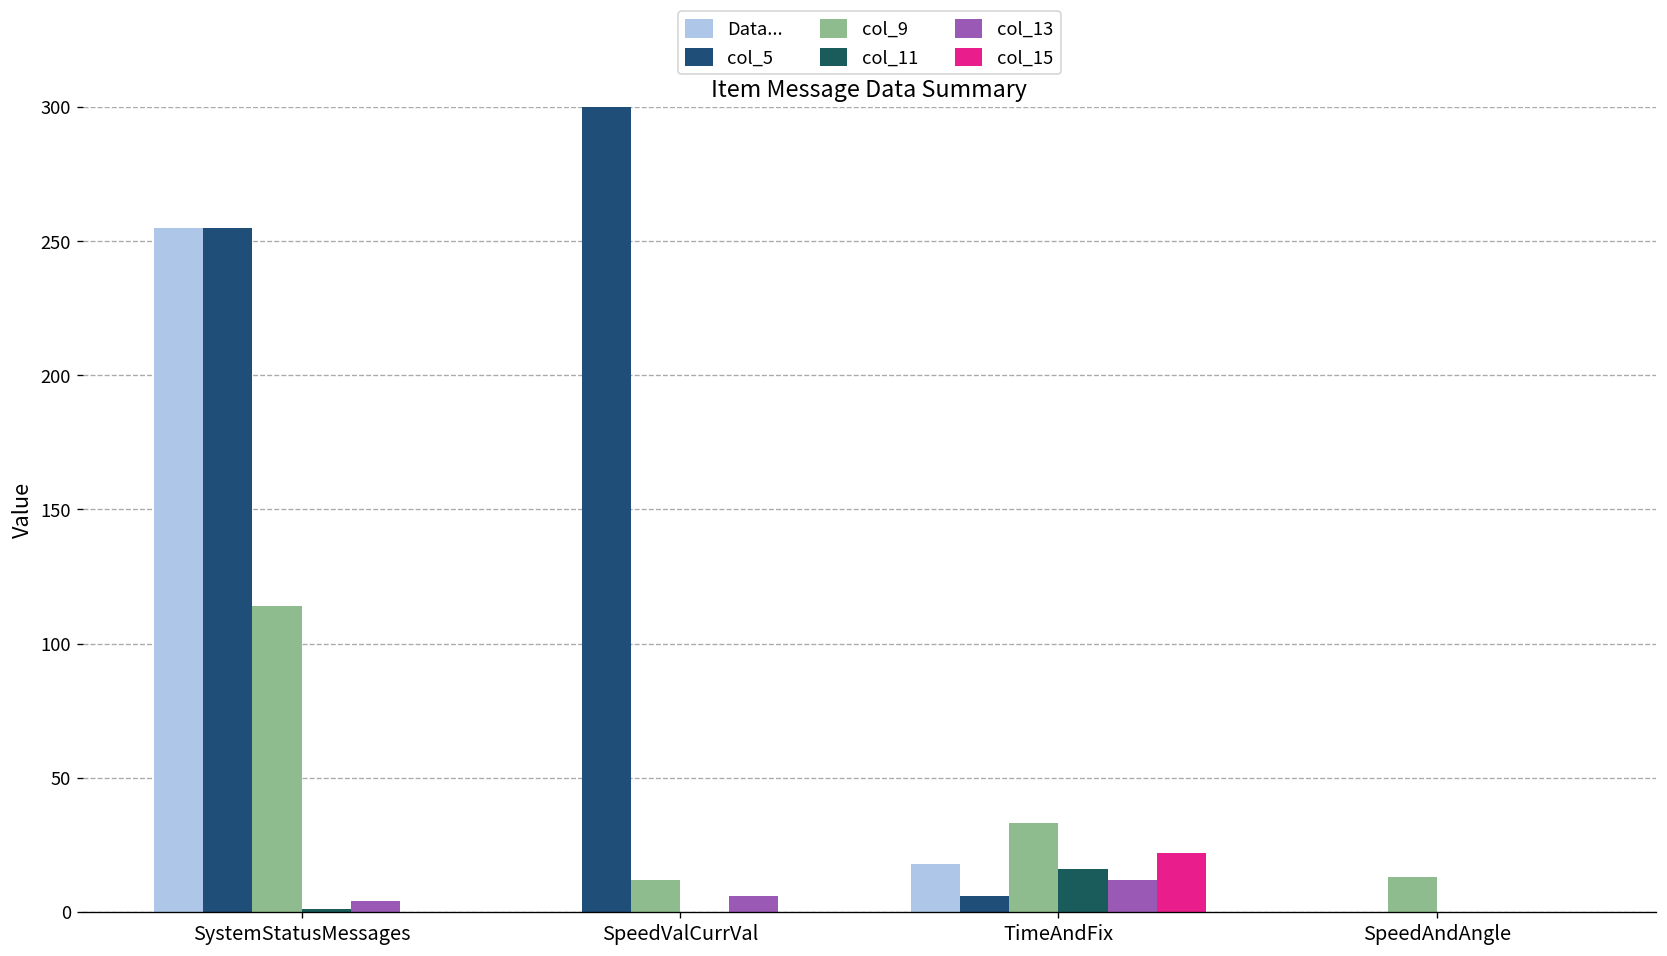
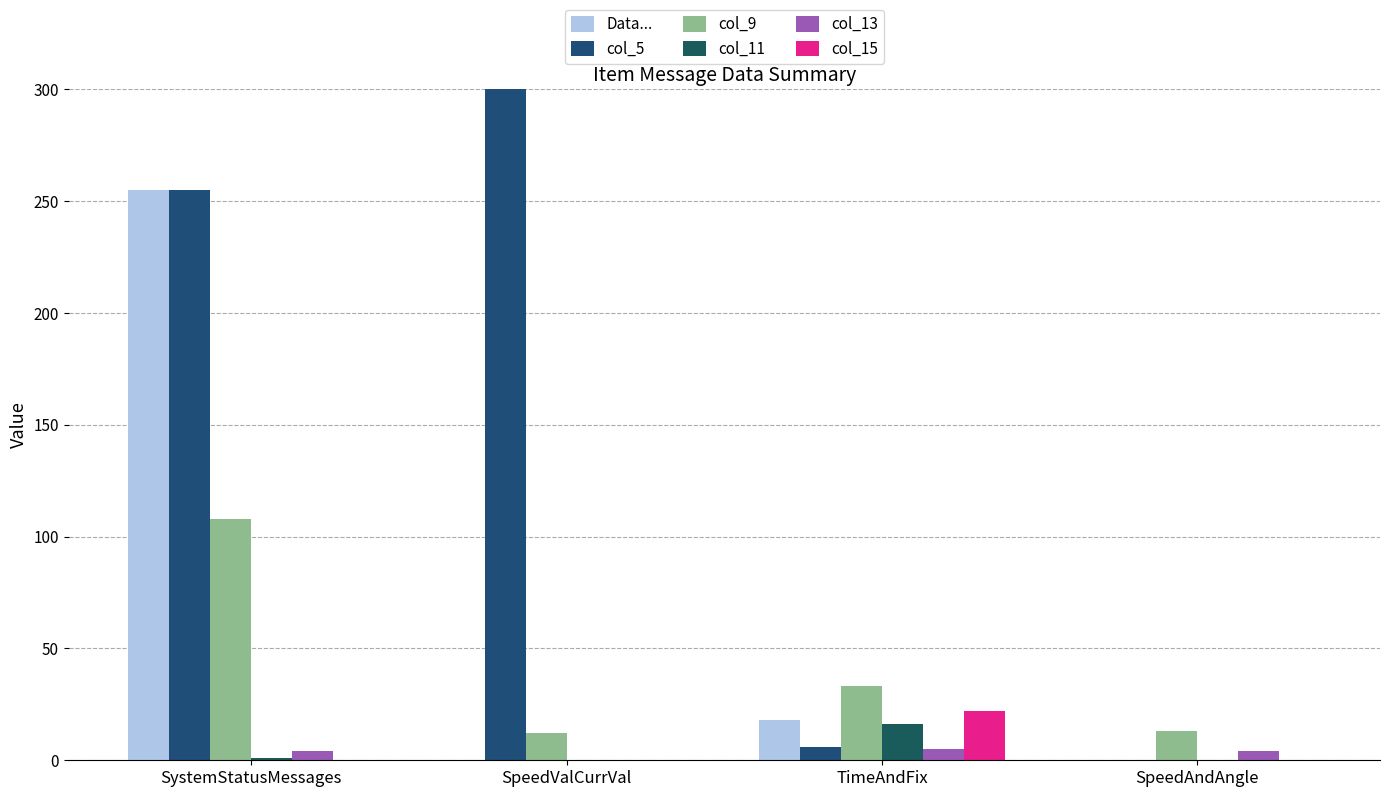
col_9, SystemStatusMessages: 114 -> 108
col_13, SpeedValCurrVal: 6 -> 0
col_13, TimeAndFix: 12 -> 5
col_13, SpeedAndAngle: 0 -> 4
